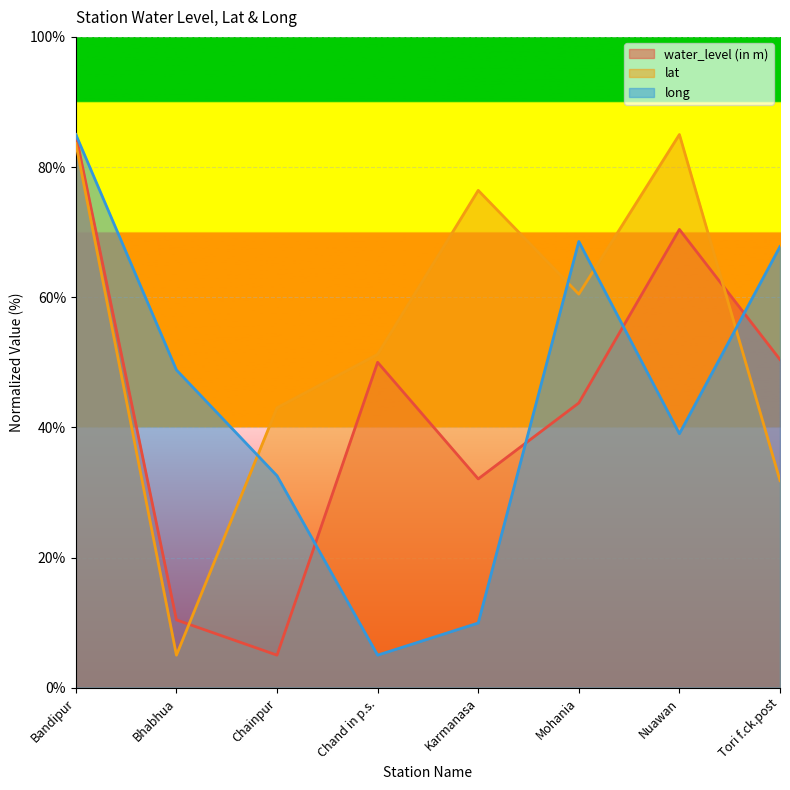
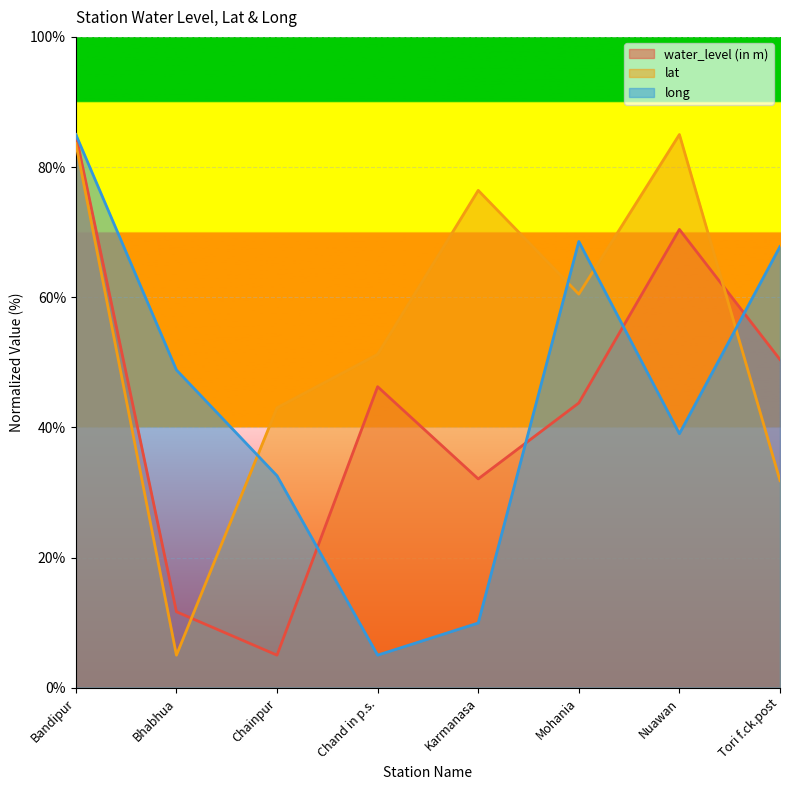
water_level (in m), Bhabhua: 10% -> 12%
water_level (in m), Chand in p.s.: 50% -> 46%
